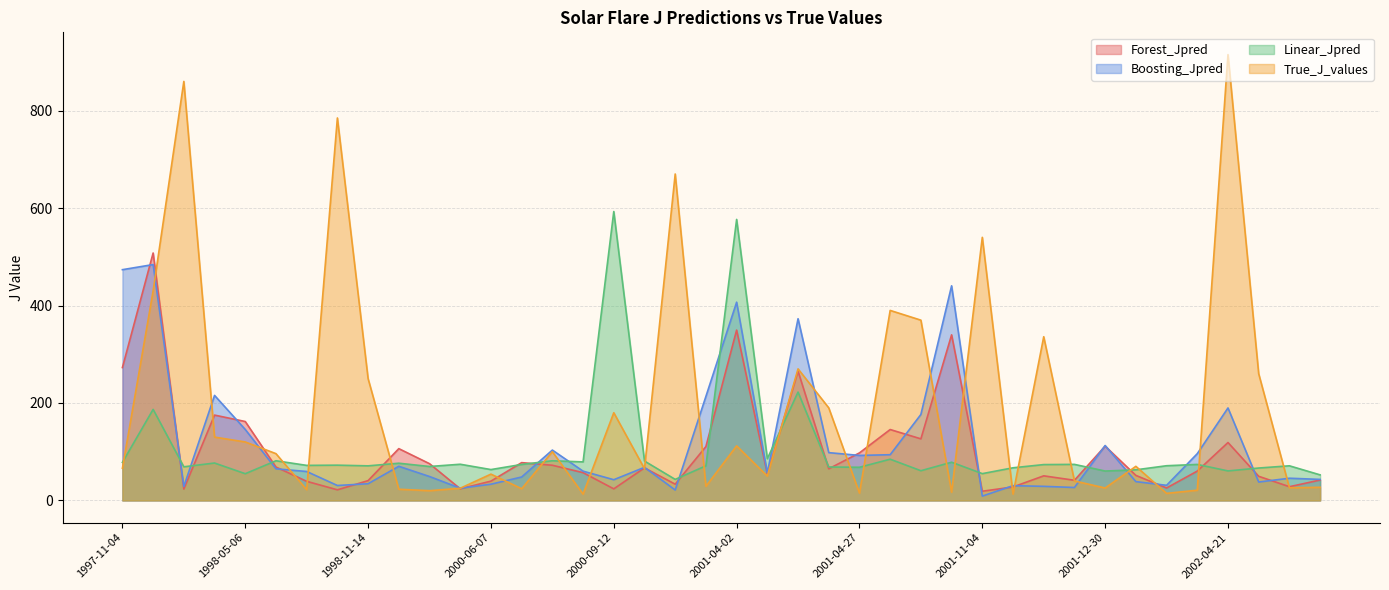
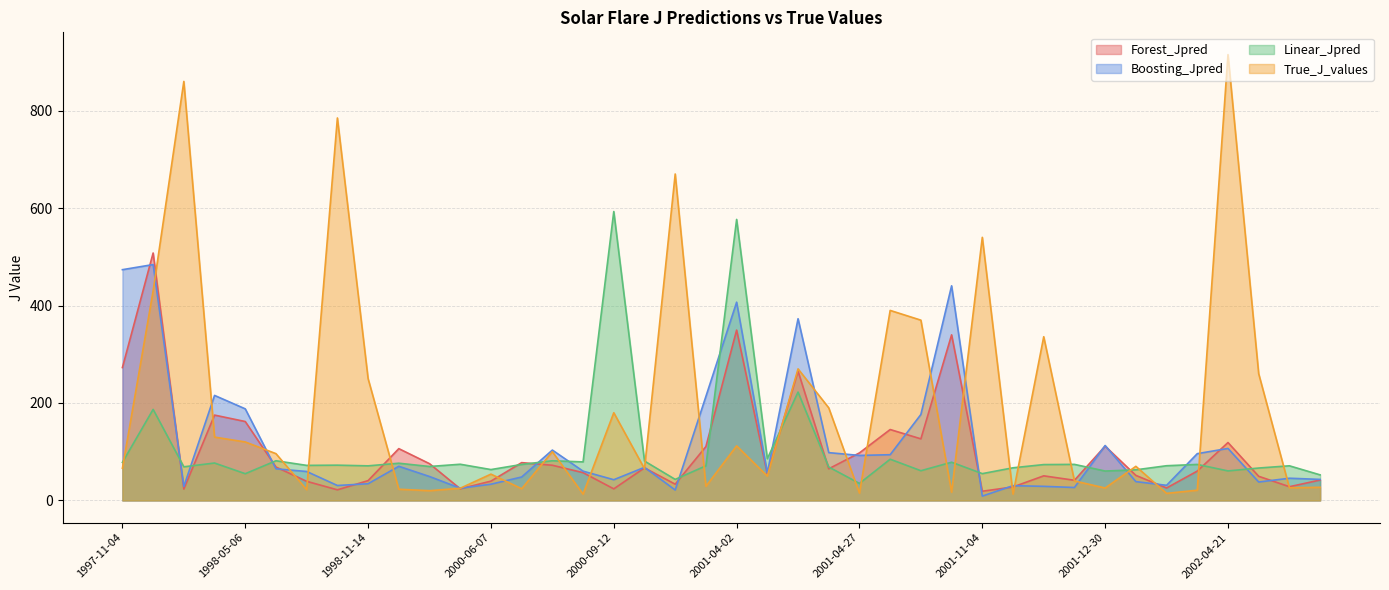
Boosting_Jpred, 1998-05-06: 150 -> 190
Linear_Jpred, 2001-04-27: 70 -> 30
Boosting_Jpred, 2002-04-21: 190 -> 110
